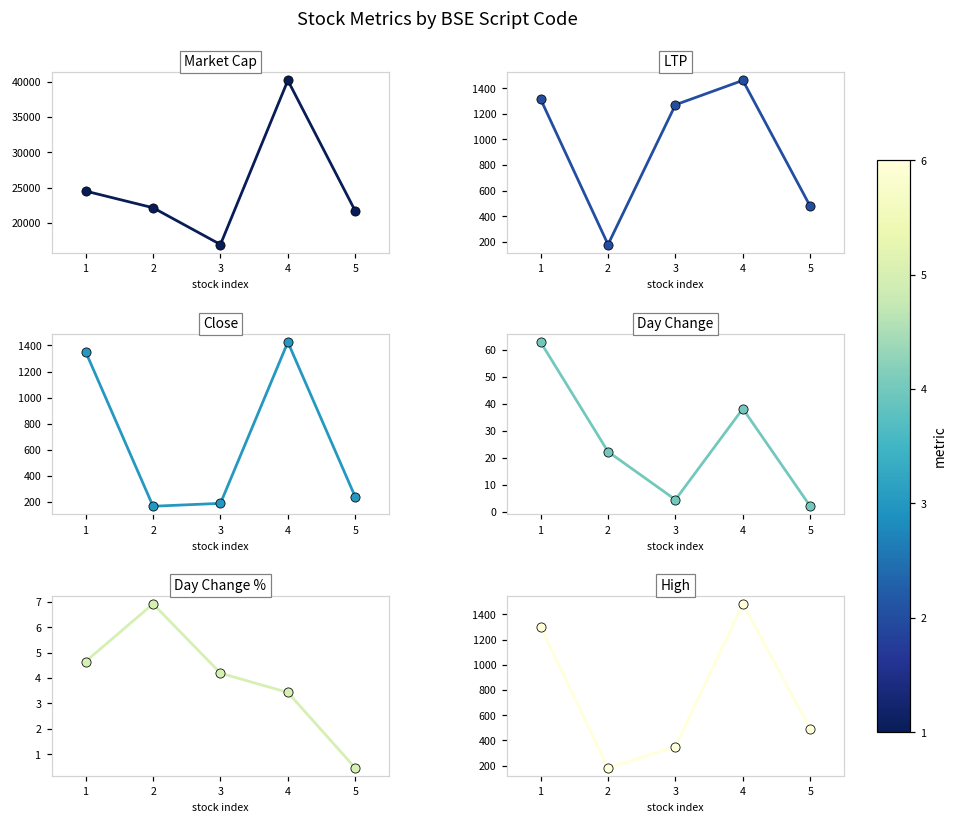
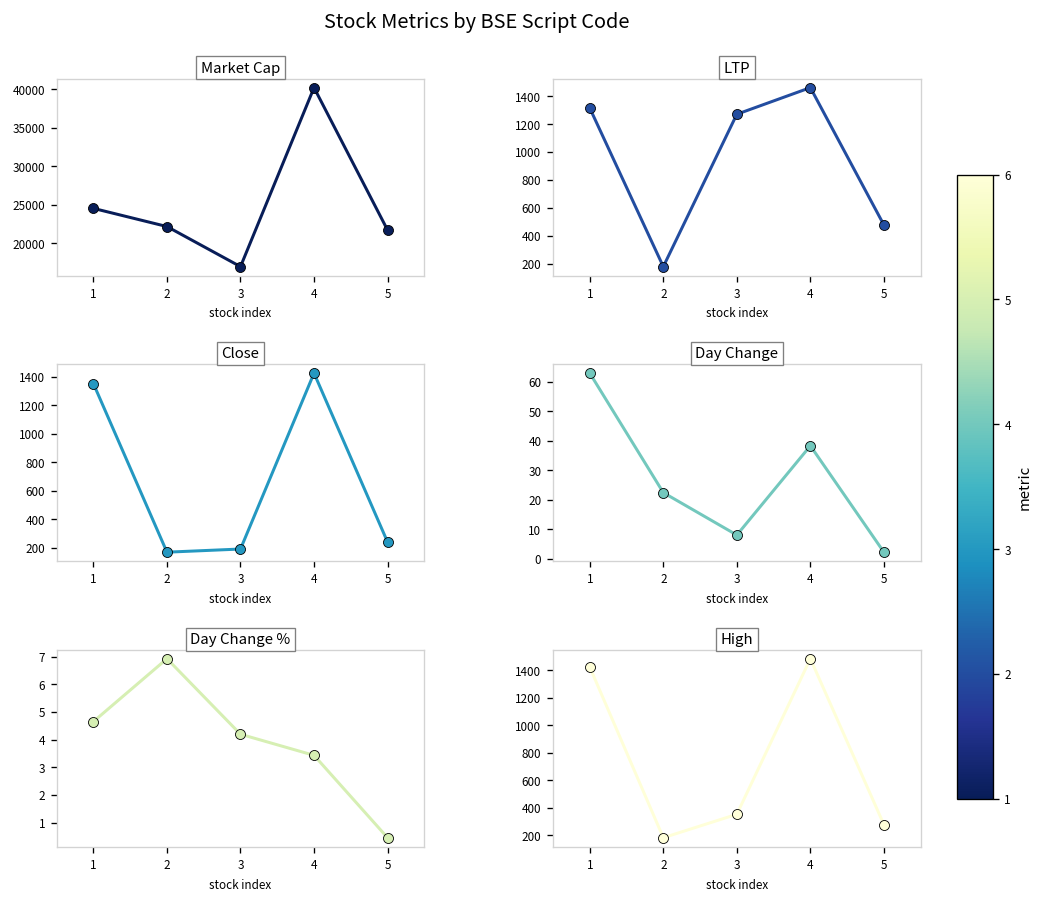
Day Change, 3: 5 -> 8
High, 1: 1300 -> 1420
High, 5: 490 -> 280
